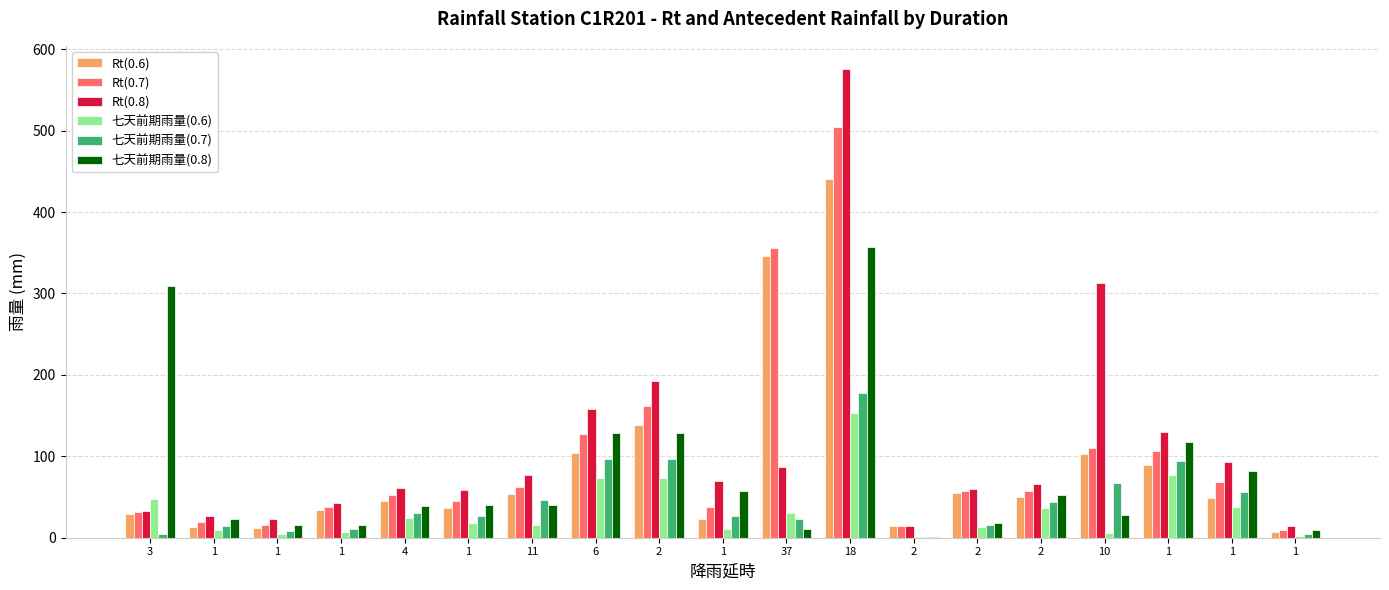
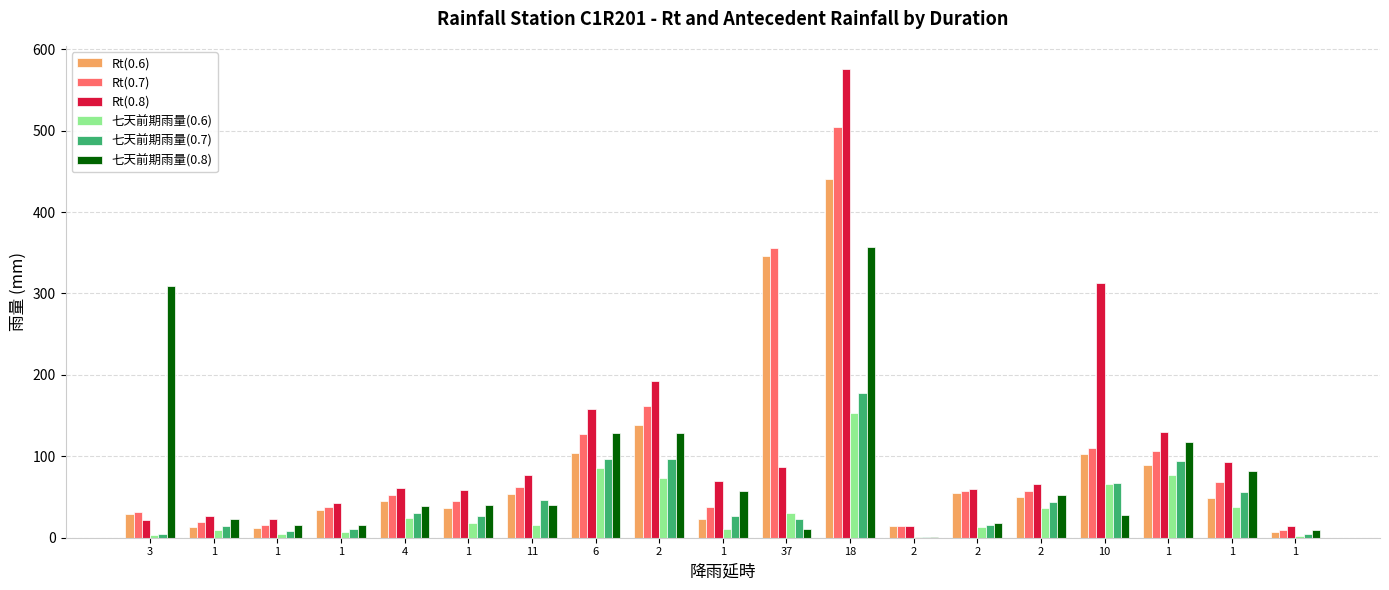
Rt(0.8), 3: 30 -> 20
七天前期雨量(0.6), 3: 50 -> 0
七天前期雨量(0.6), 6: 70 -> 90
七天前期雨量(0.6), 10: 10 -> 70
